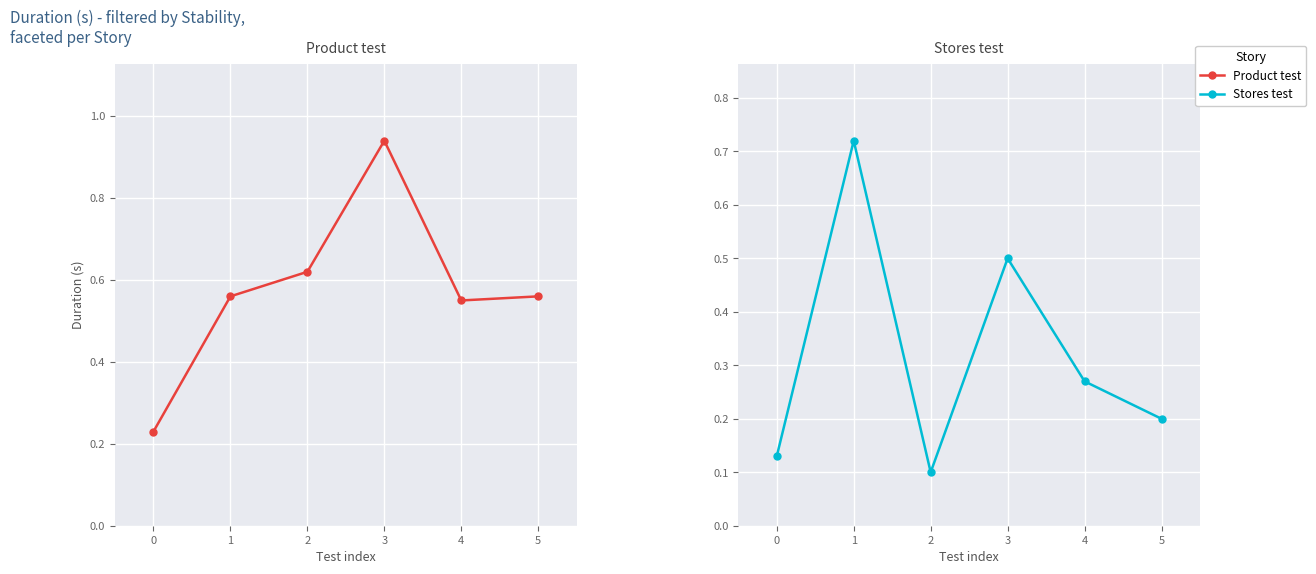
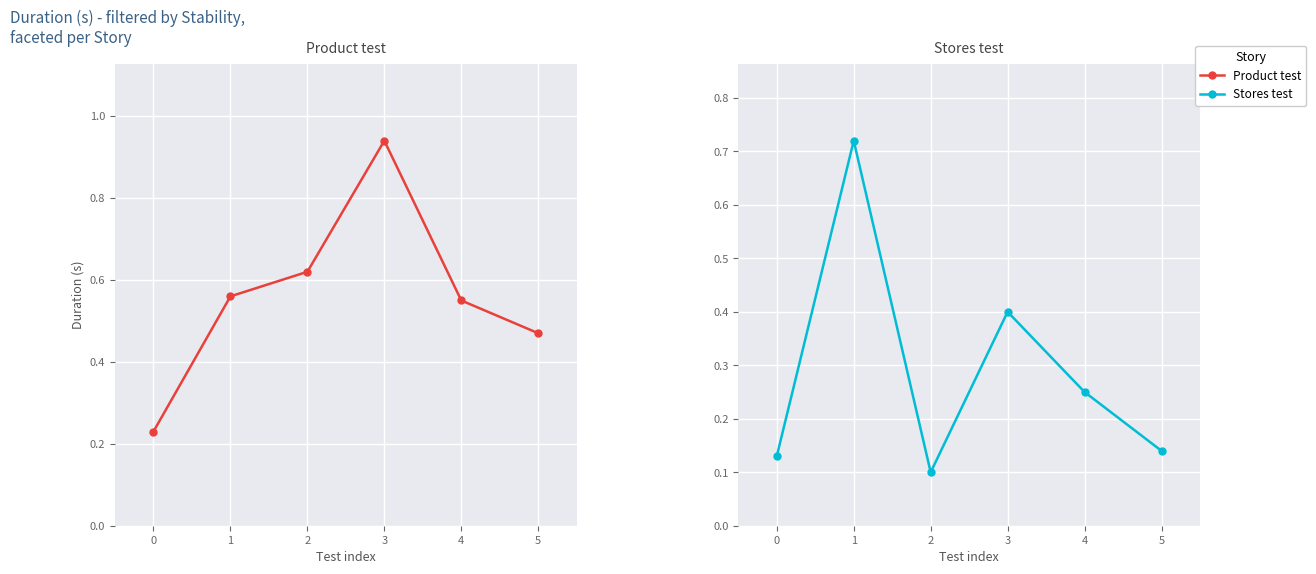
Product test, 5: 0.56 -> 0.47
Stores test, 3: 0.5 -> 0.4
Stores test, 4: 0.27 -> 0.25
Stores test, 5: 0.20 -> 0.14
